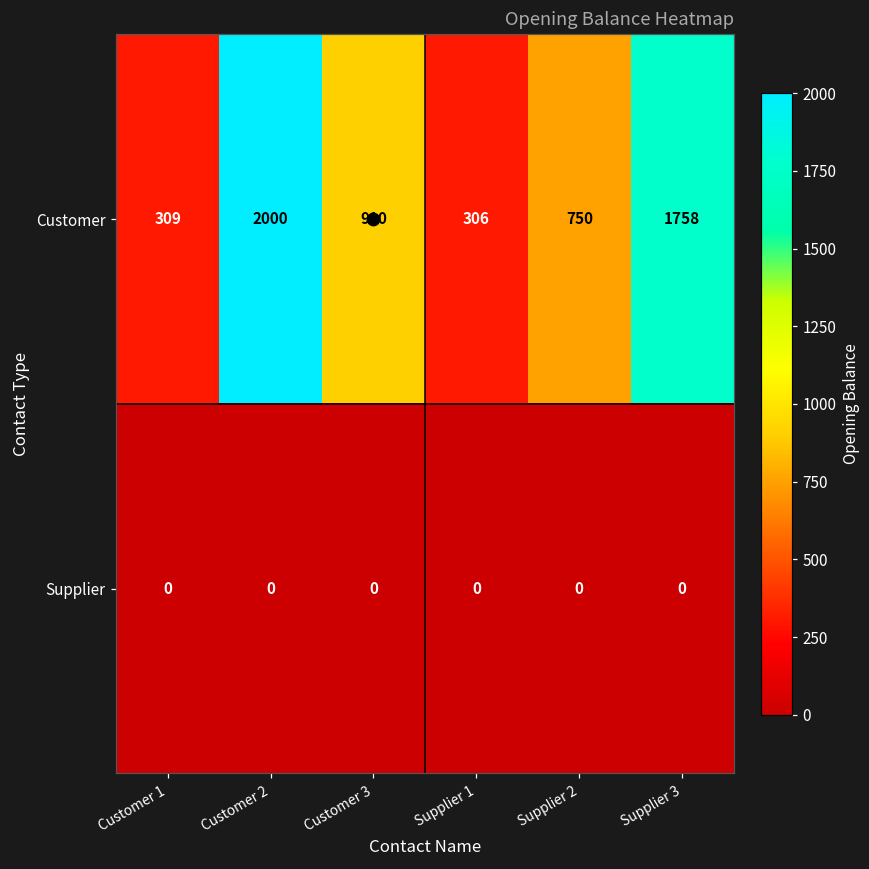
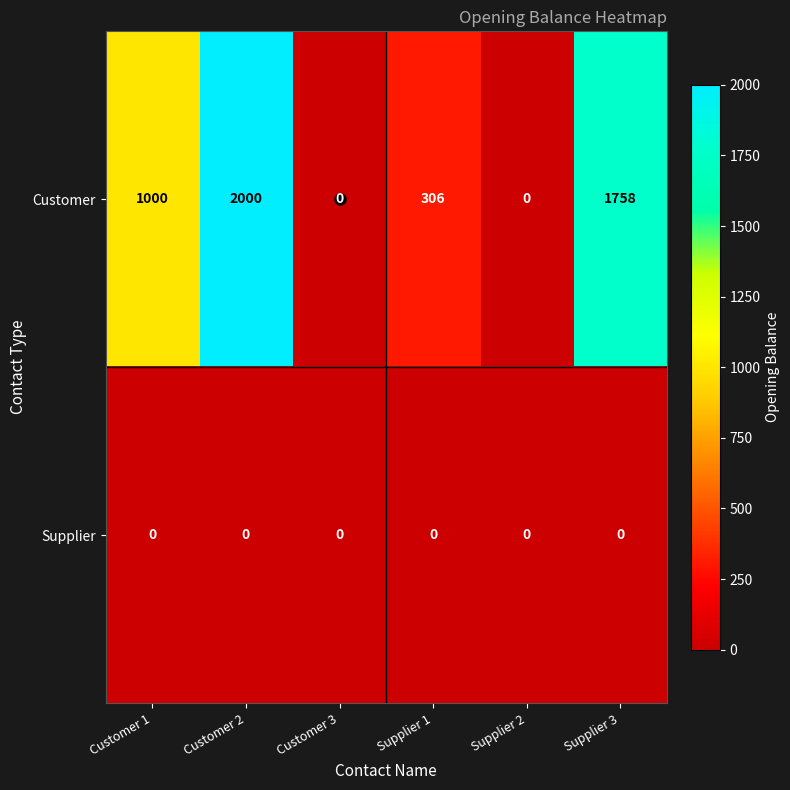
Customer, Customer 1: 309 -> 1000
Customer, Customer 3: 910 -> 0
Customer, Supplier 2: 750 -> 0
